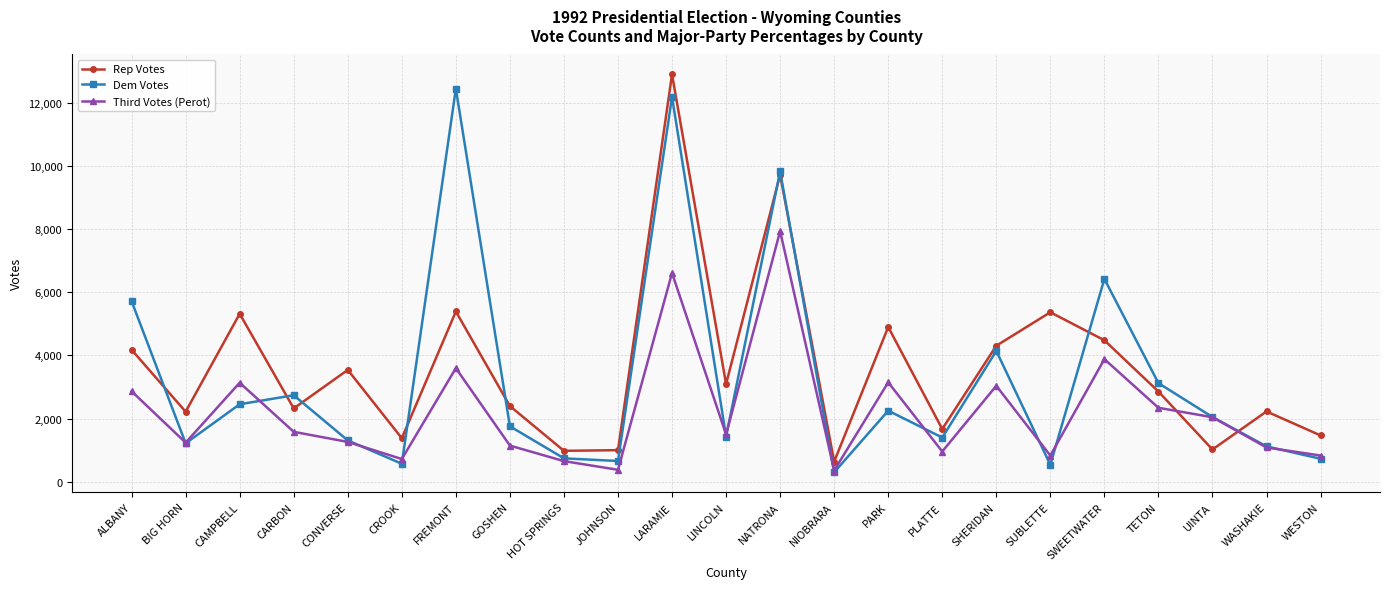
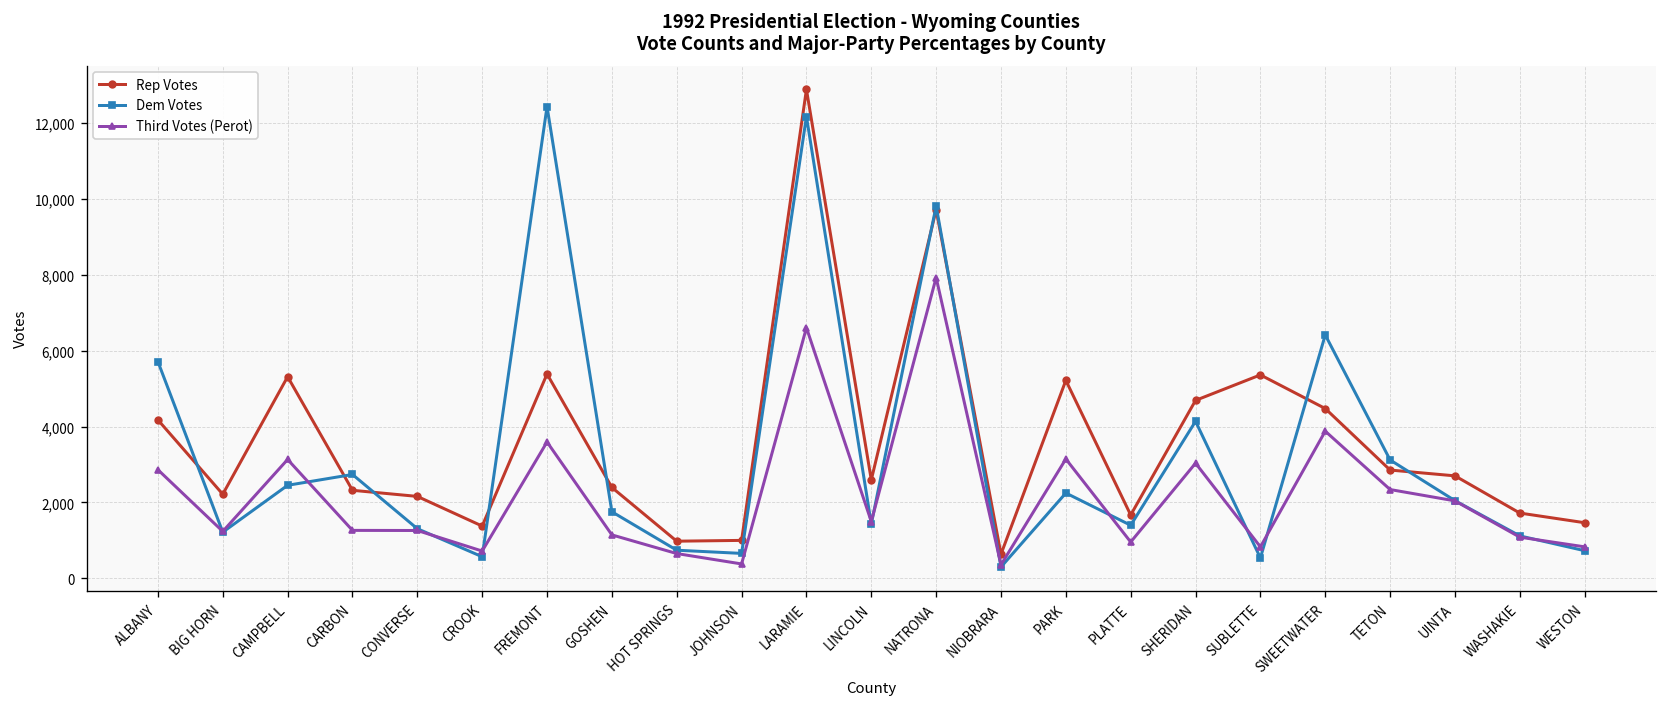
Third Votes (Perot), CARBON: 1,600 -> 1,300
Rep Votes, CONVERSE: 3,500 -> 2,200
Rep Votes, LINCOLN: 3,100 -> 2,600
Rep Votes, PARK: 4,900 -> 5,200
Rep Votes, SHERIDAN: 4,300 -> 4,700
Rep Votes, UINTA: 1,000 -> 2,700
Rep Votes, WASHAKIE: 2,200 -> 1,700
